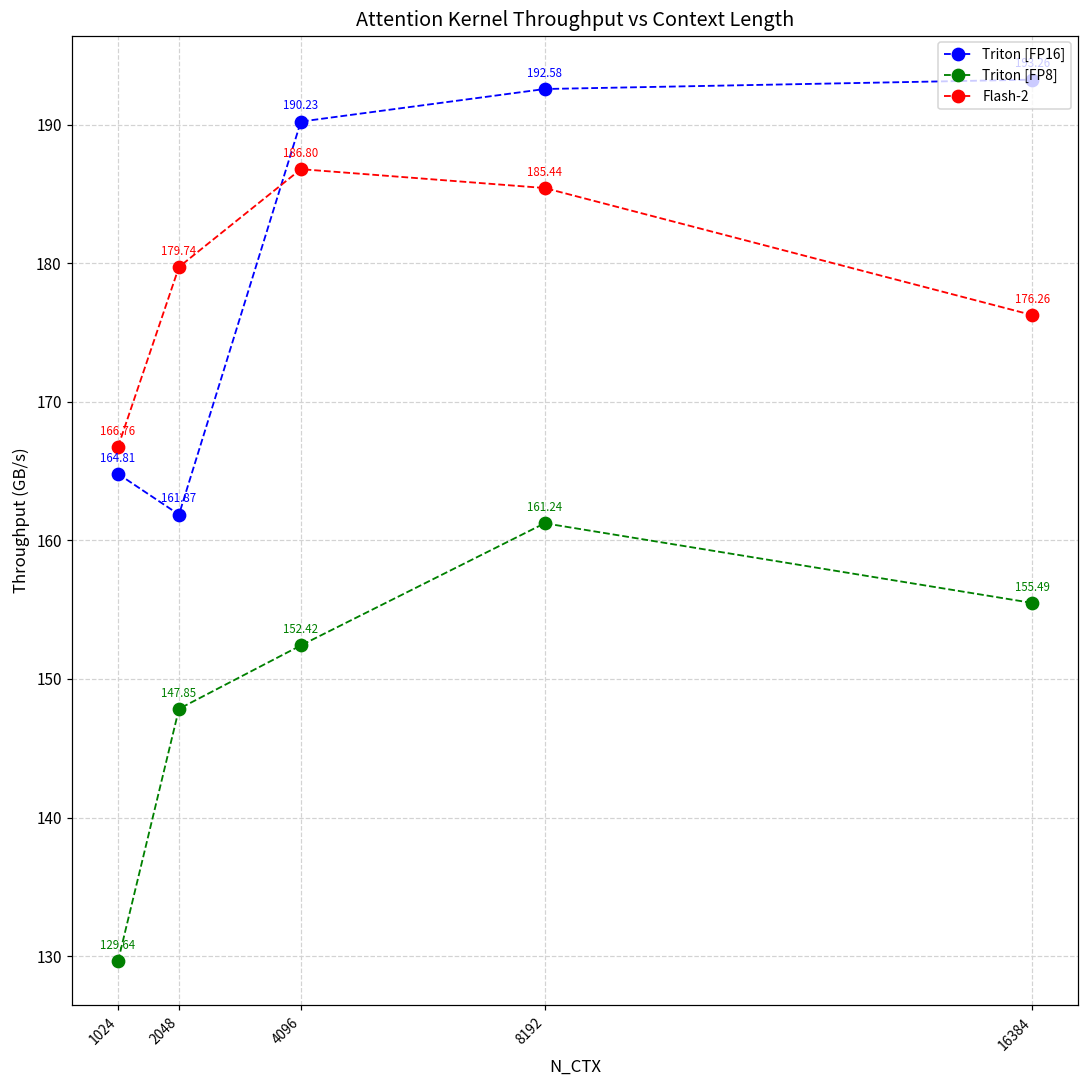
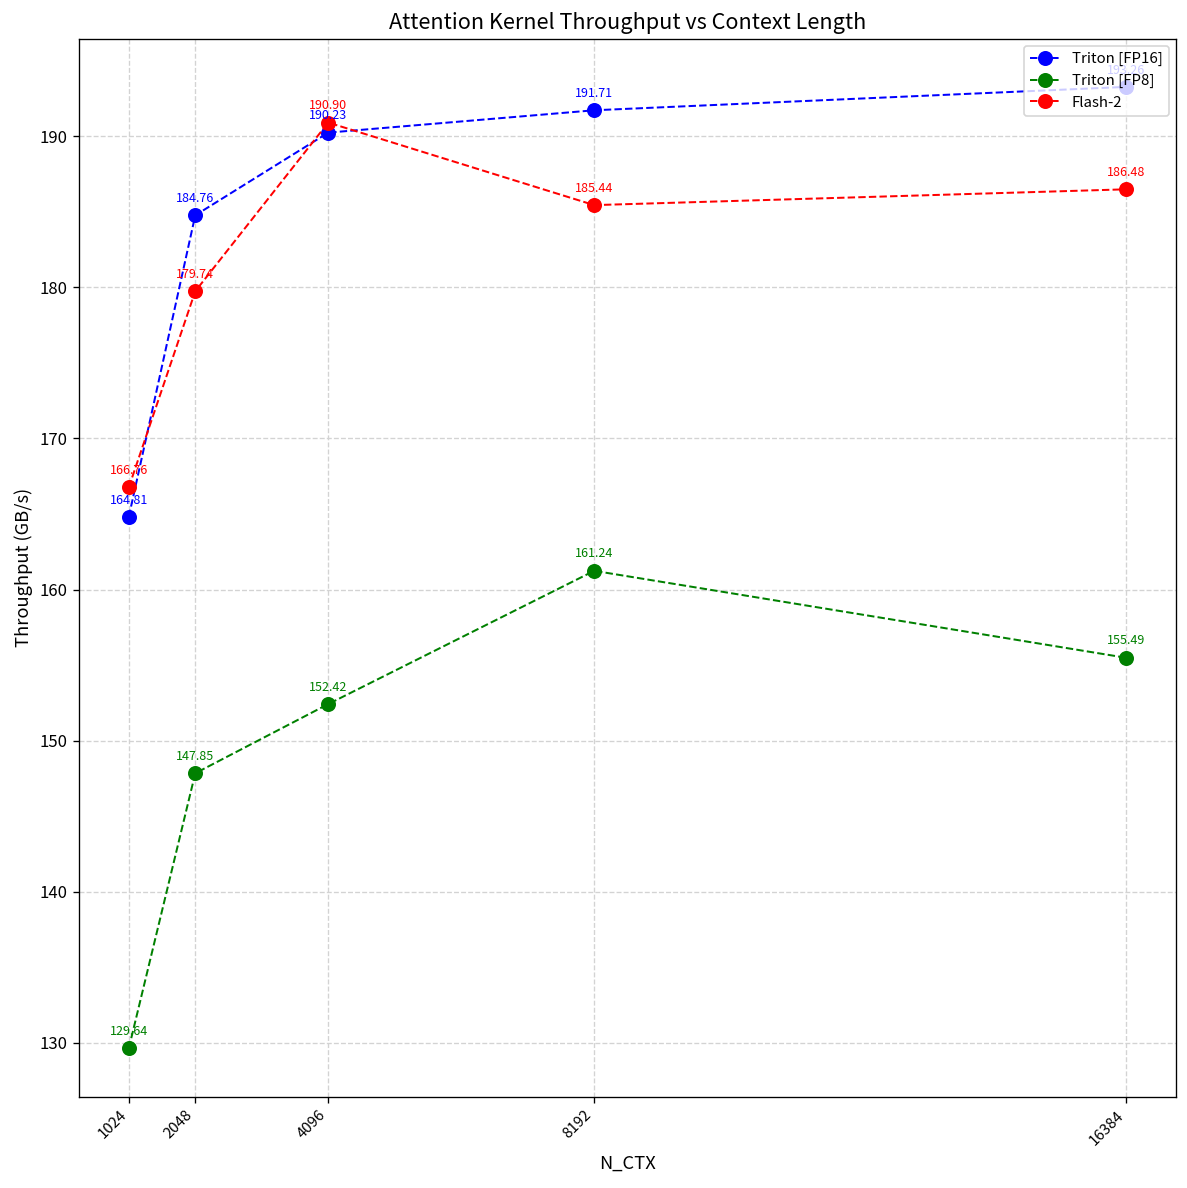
Triton [FP16], 2048: 161.87 -> 184.76
Flash-2, 4096: 186.80 -> 190.90
Triton [FP16], 8192: 192.58 -> 191.71
Flash-2, 16384: 176.26 -> 186.48
